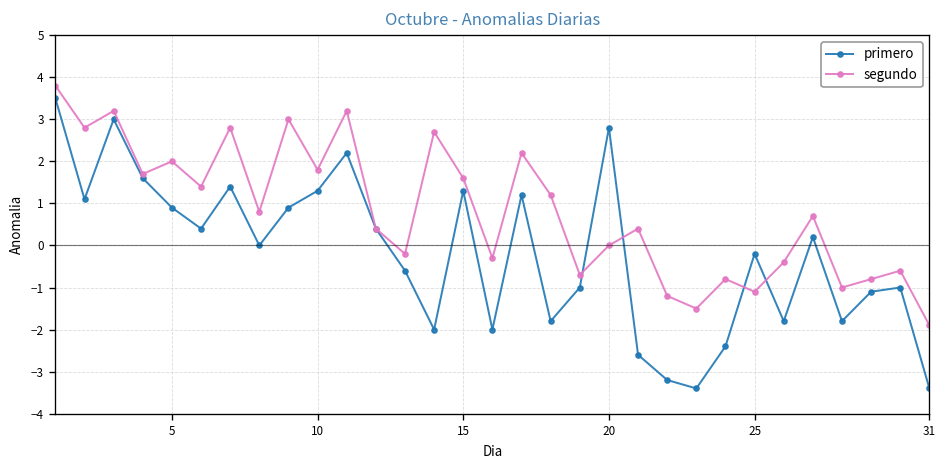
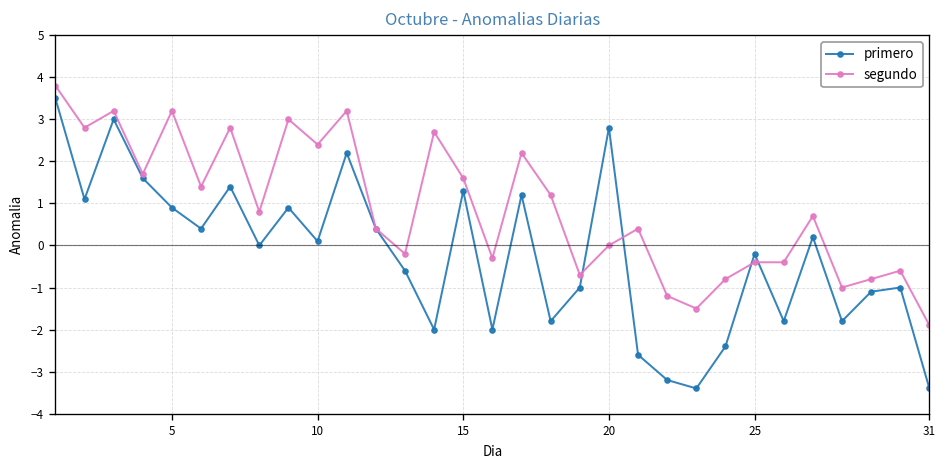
segundo, 5: 2.0 -> 3.2
primero, 10: 1.3 -> 0.1
segundo, 10: 1.8 -> 2.4
segundo, 25: -1.1 -> -0.4
